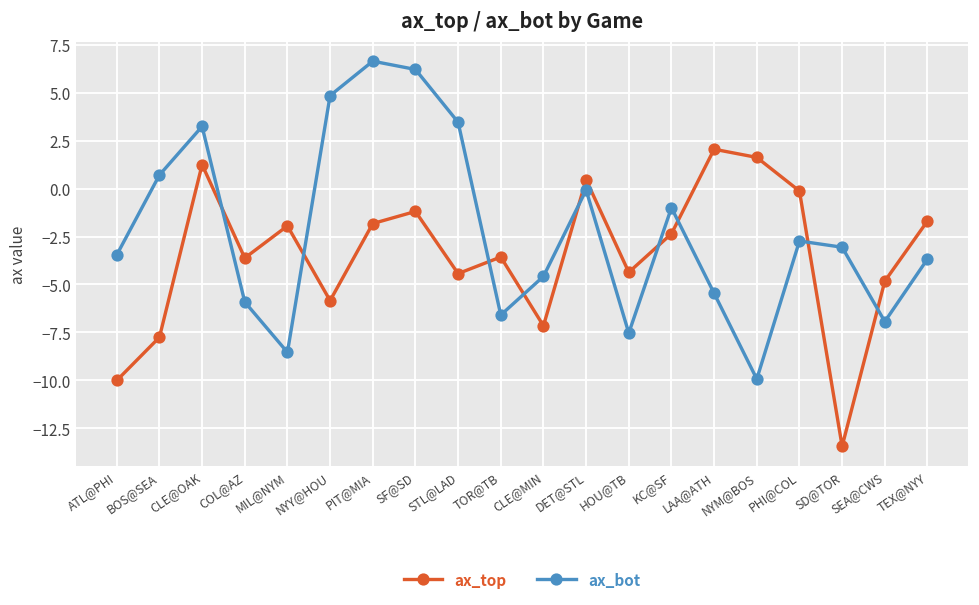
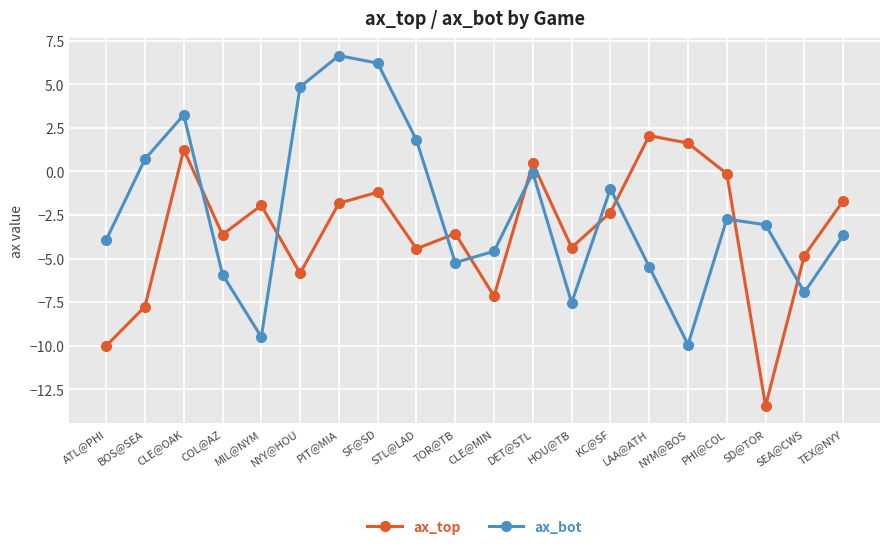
ax_bot, ATL@PHI: -3.5 -> -3.9
ax_bot, MIL@NYM: -8.5 -> -9.5
ax_bot, STL@LAD: 3.5 -> 1.8
ax_bot, TOR@TB: -6.6 -> -5.2
